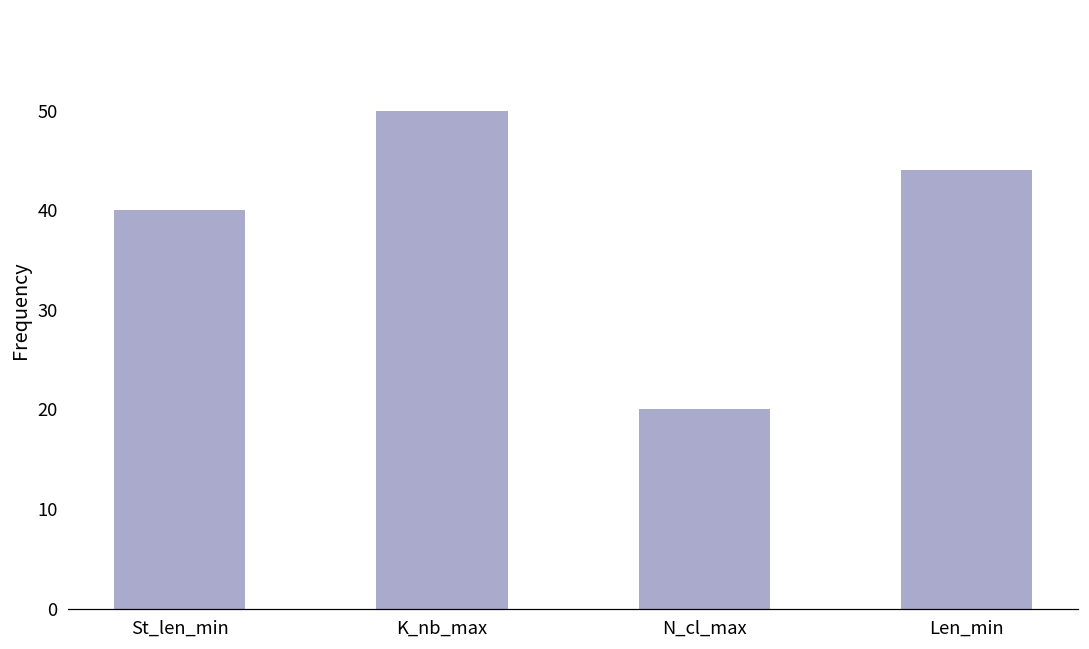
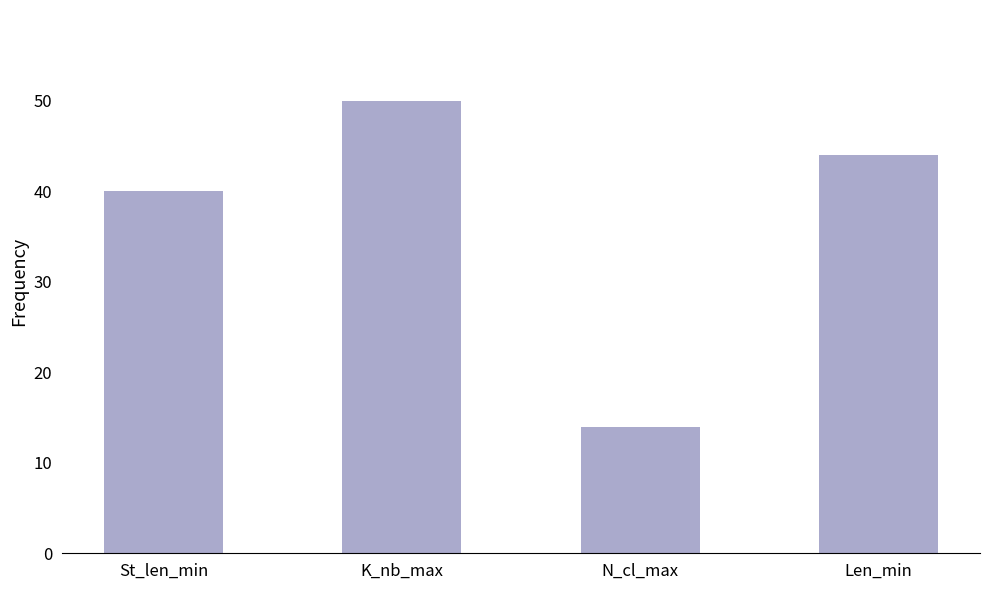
N_cl_max: 20 -> 14
